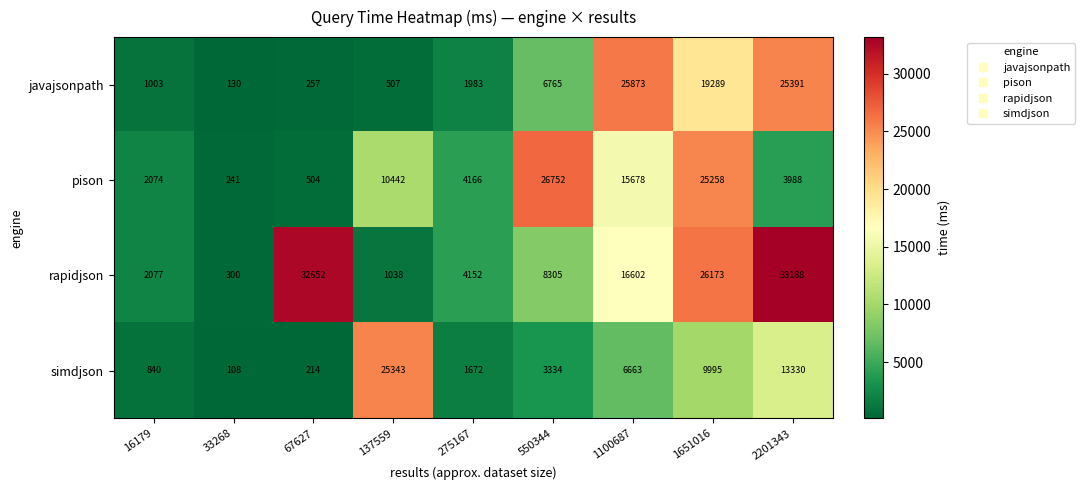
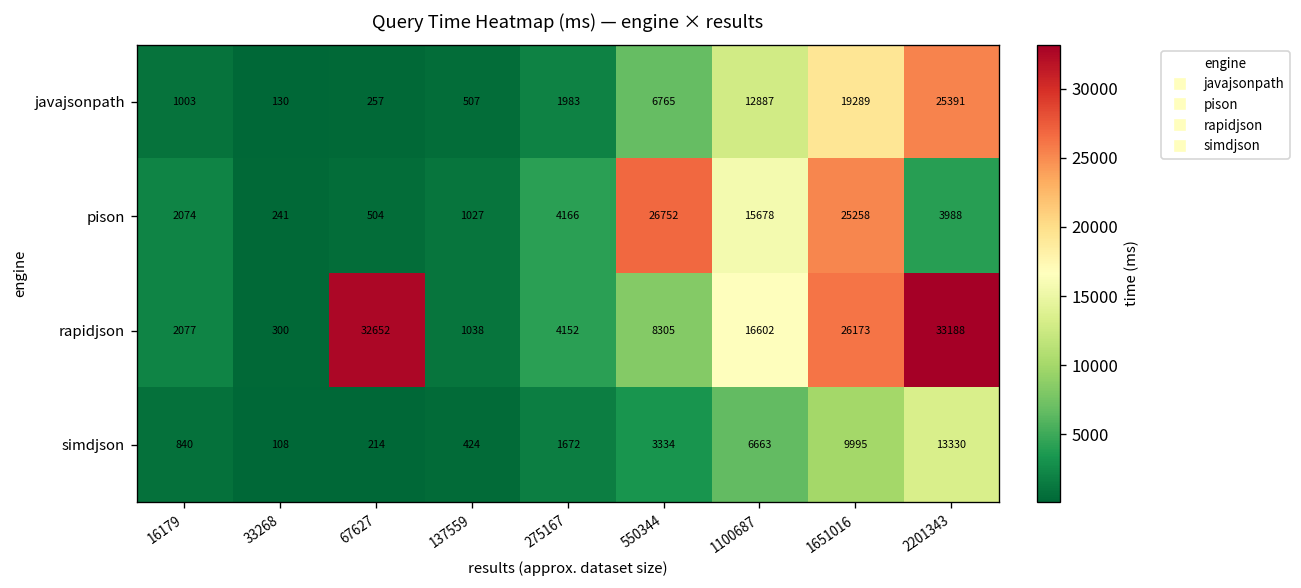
javajsonpath, 1100687: 25873 -> 12887
pison, 137559: 10442 -> 1027
simdjson, 137559: 25343 -> 424
